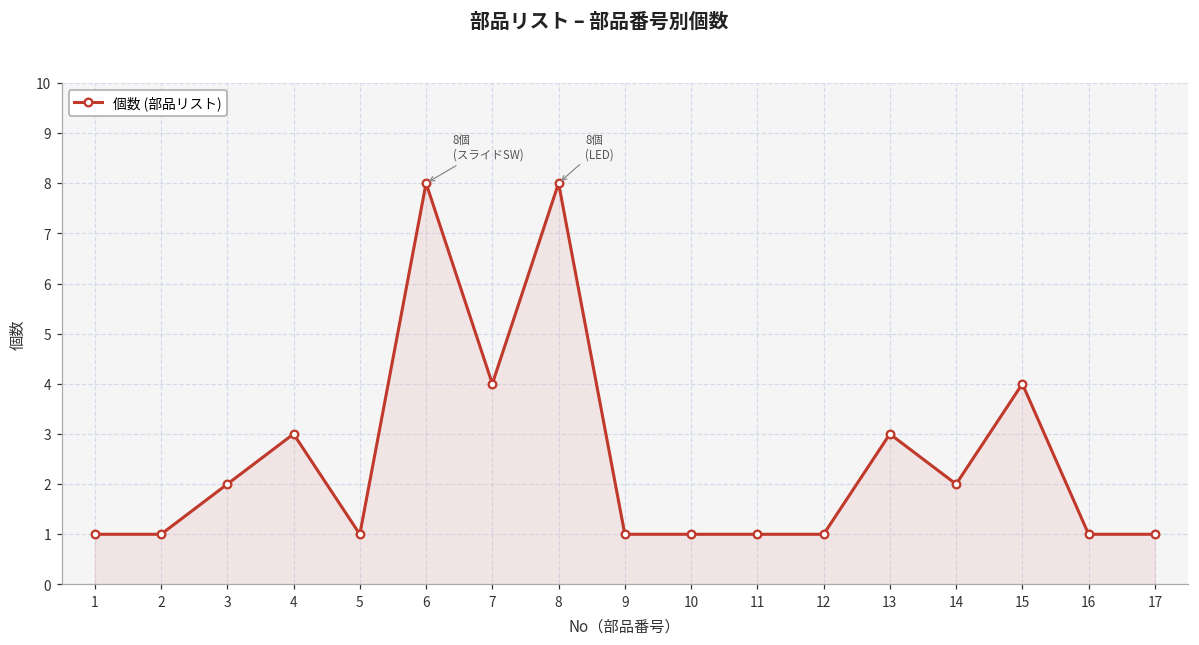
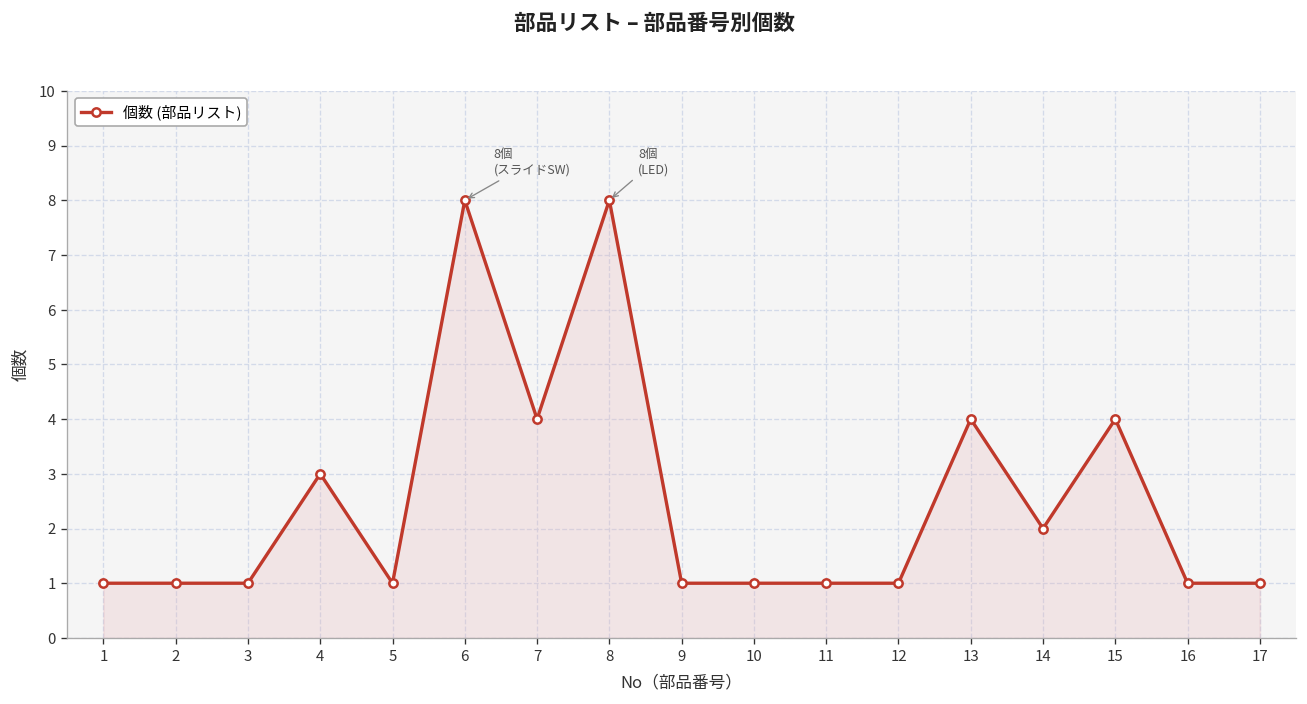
3: 2 -> 1
13: 3 -> 4
